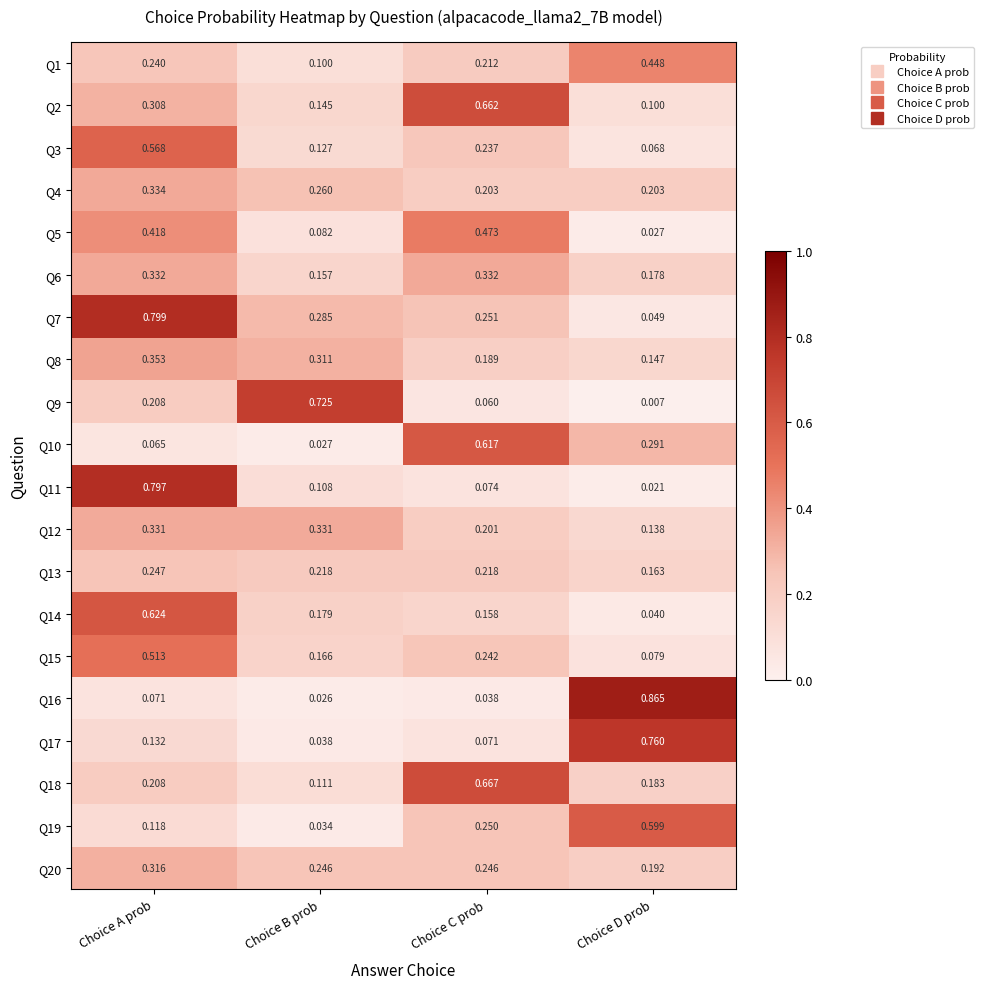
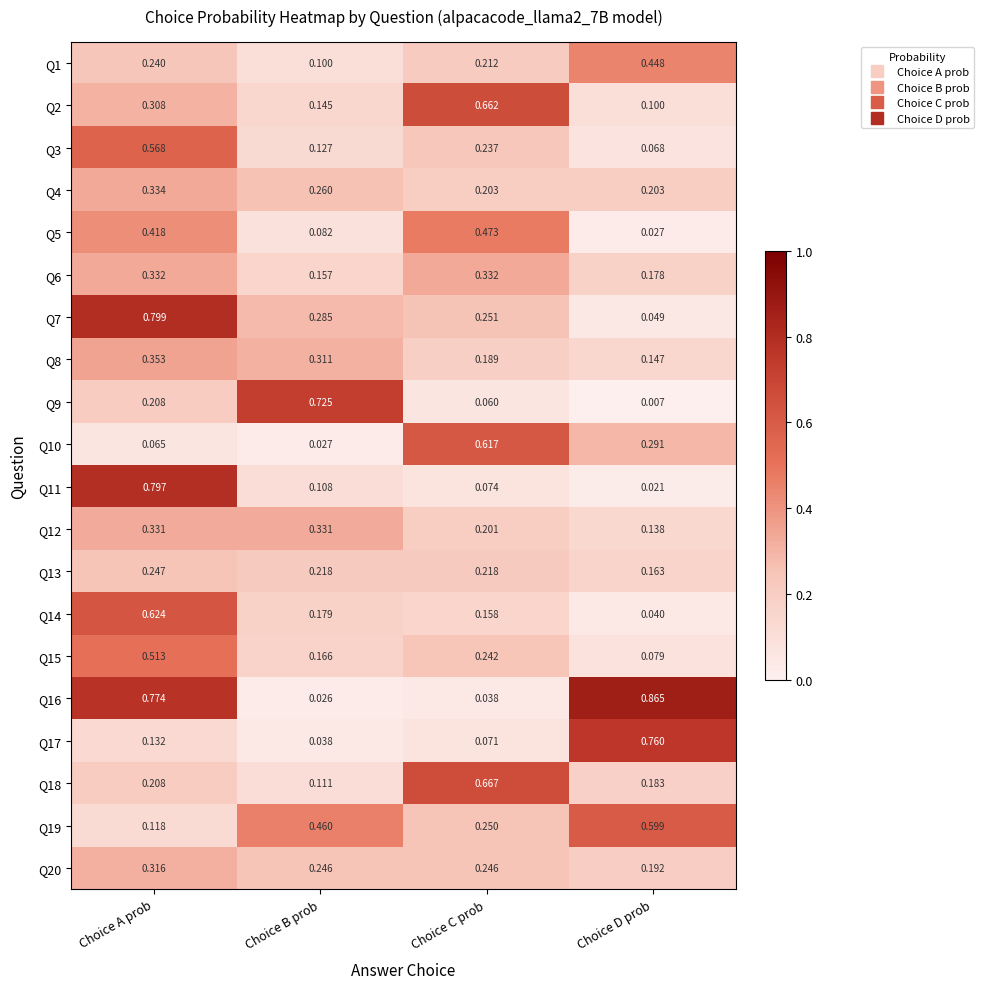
Q16, Choice A prob: 0.071 -> 0.774
Q19, Choice B prob: 0.034 -> 0.460
